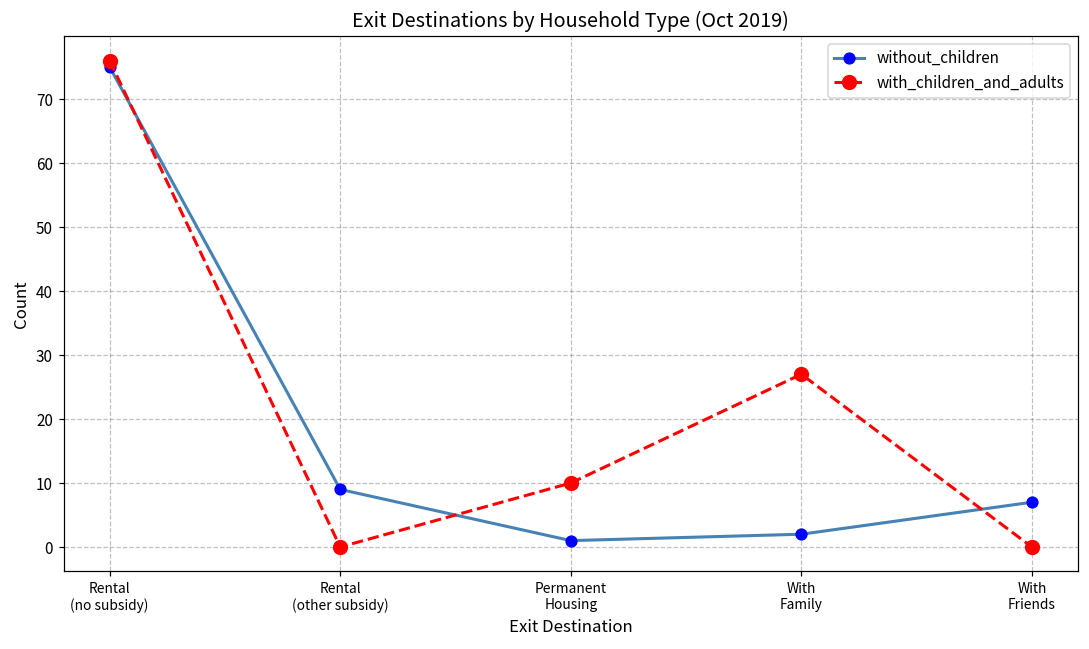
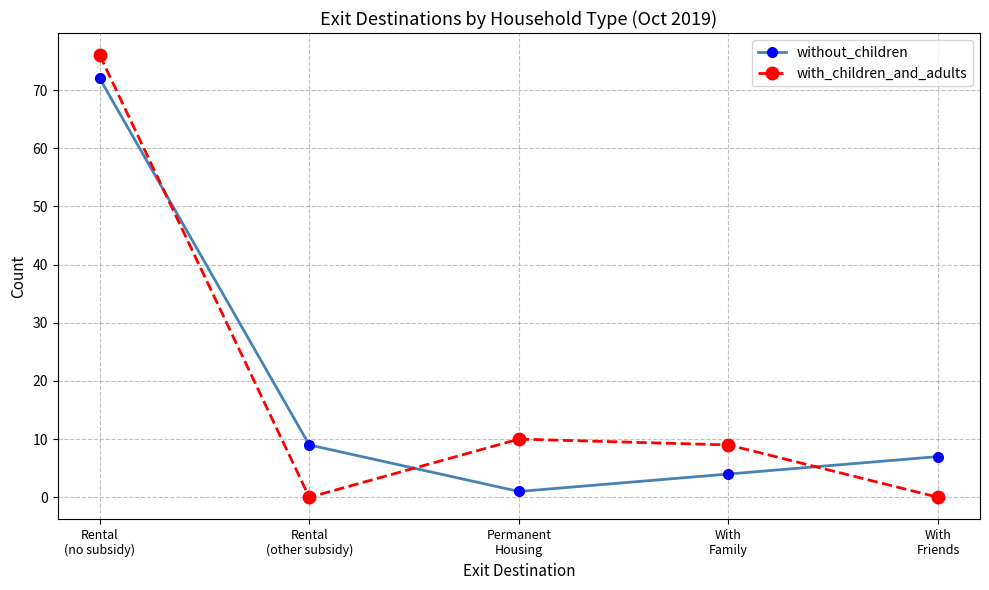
without_children, Rental (no subsidy): 75 -> 72
without_children, With Family: 2 -> 4
with_children_and_adults, With Family: 27 -> 9
